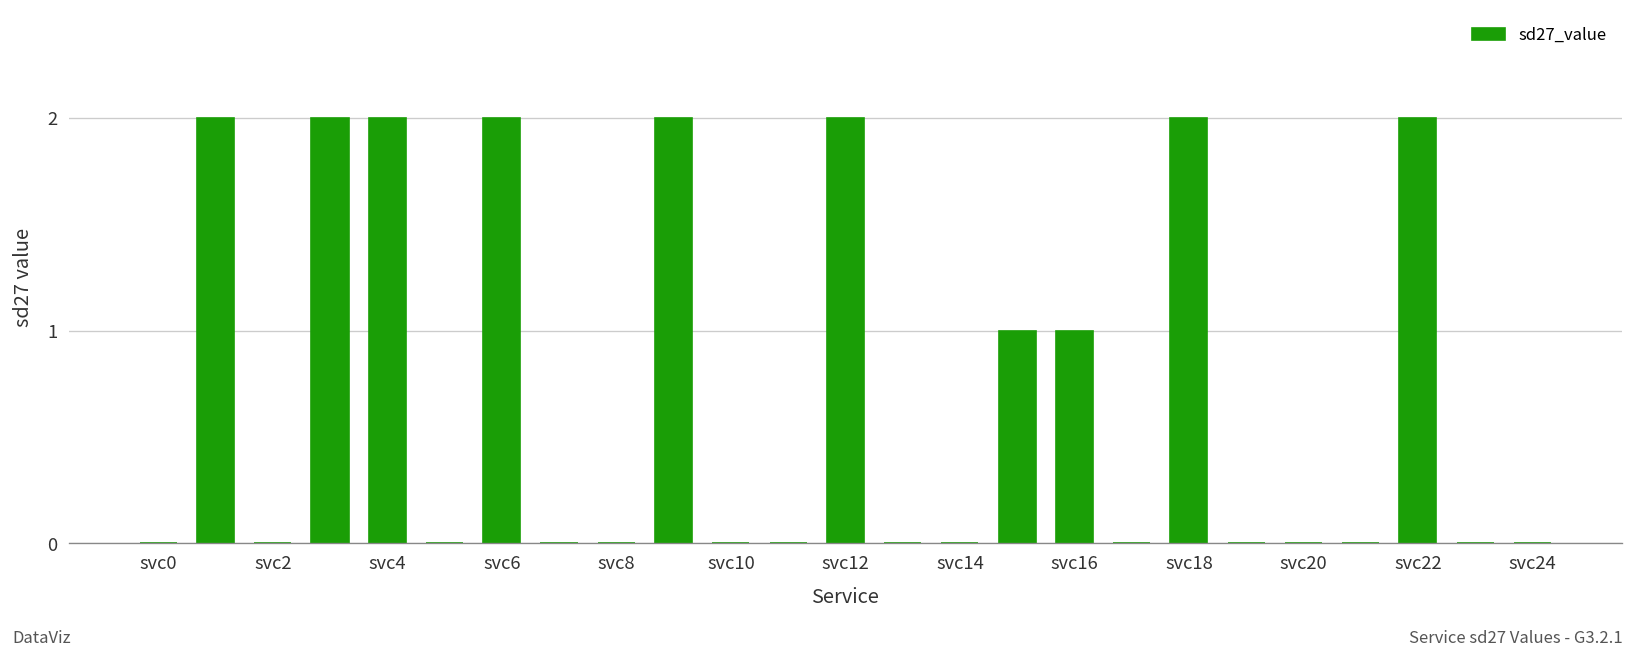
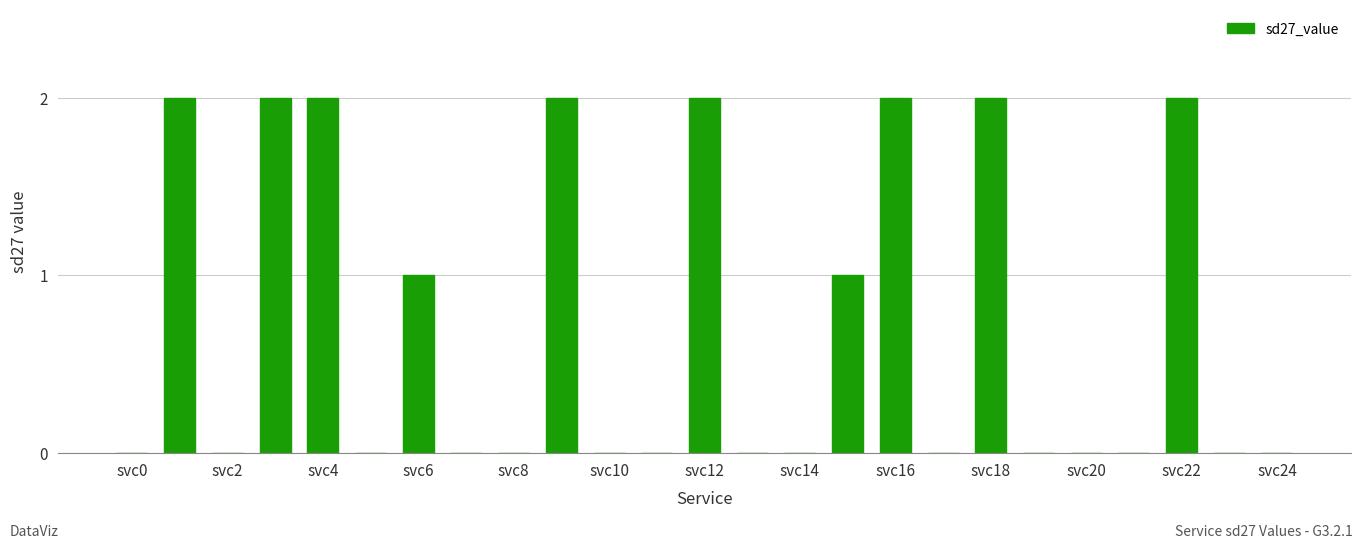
svc6: 2 -> 1
svc16: 1 -> 2
